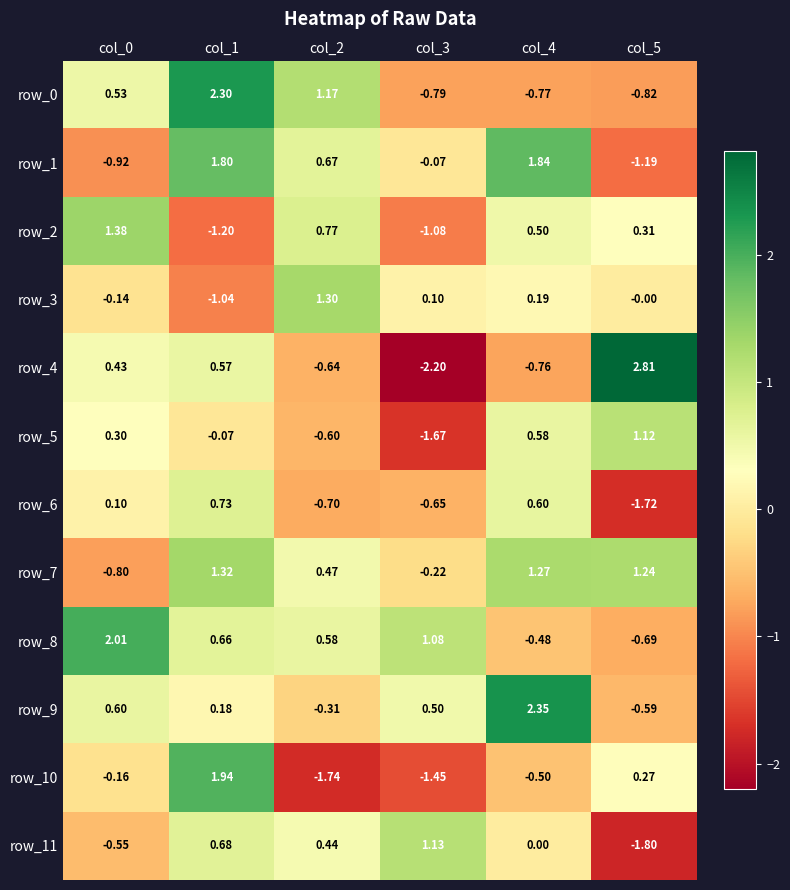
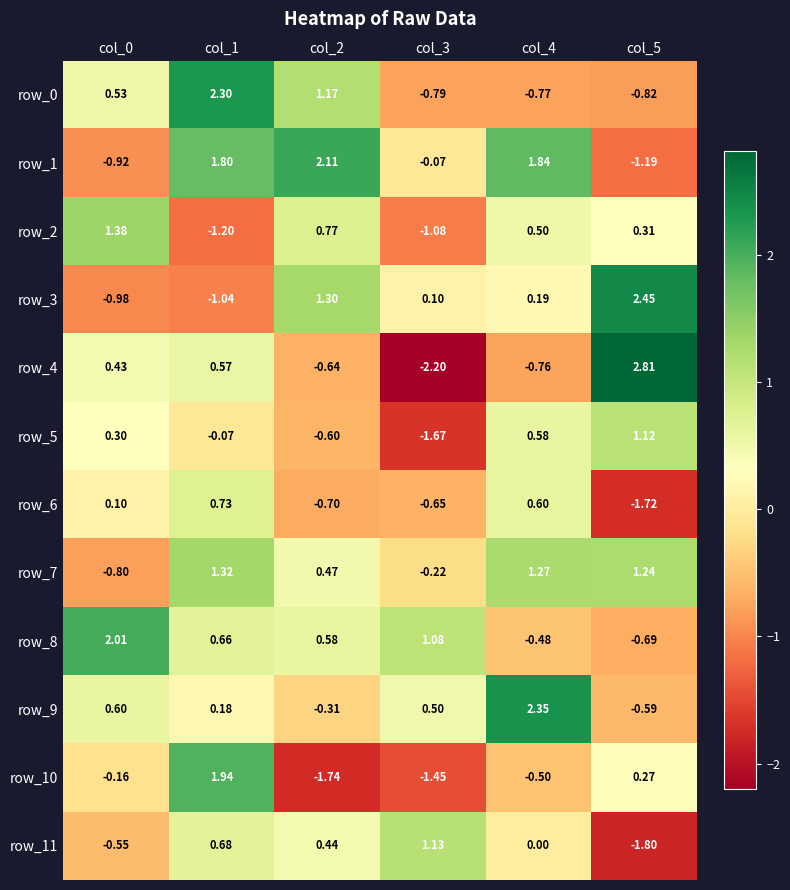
row_1, col_2: 0.67 -> 2.11
row_3, col_0: -0.14 -> -0.98
row_3, col_5: -0.00 -> 2.45
